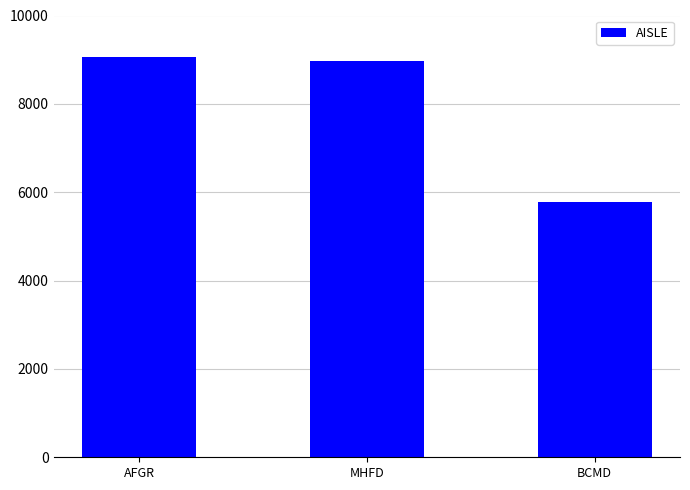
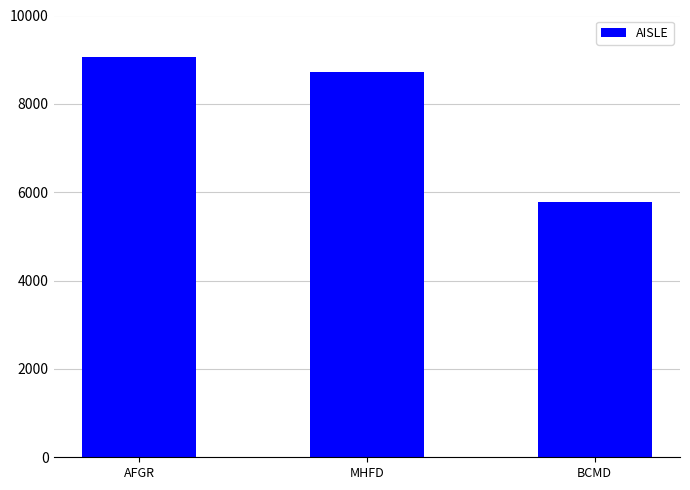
MHFD: 9000 -> 8700
